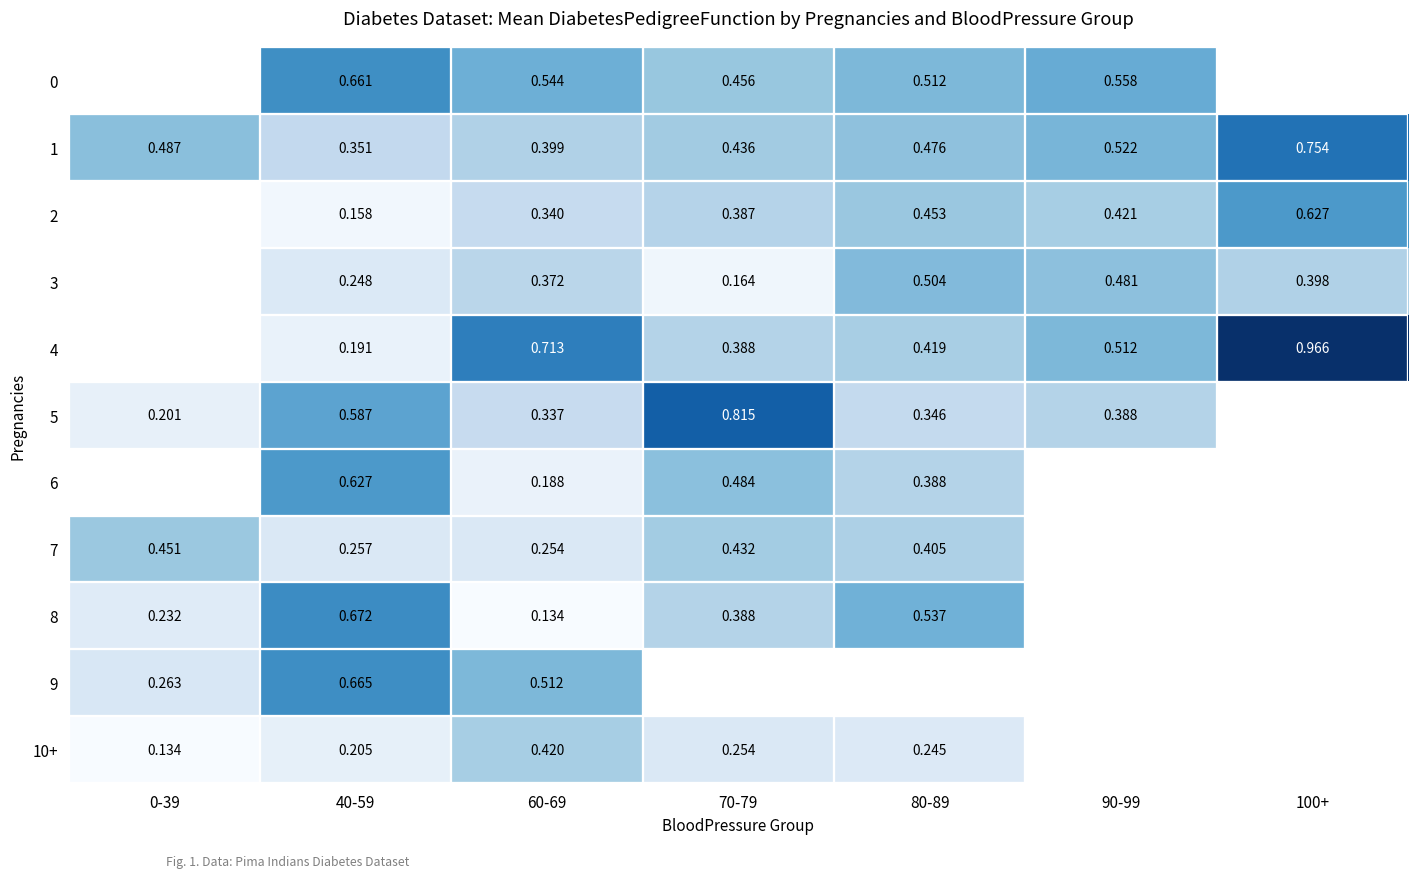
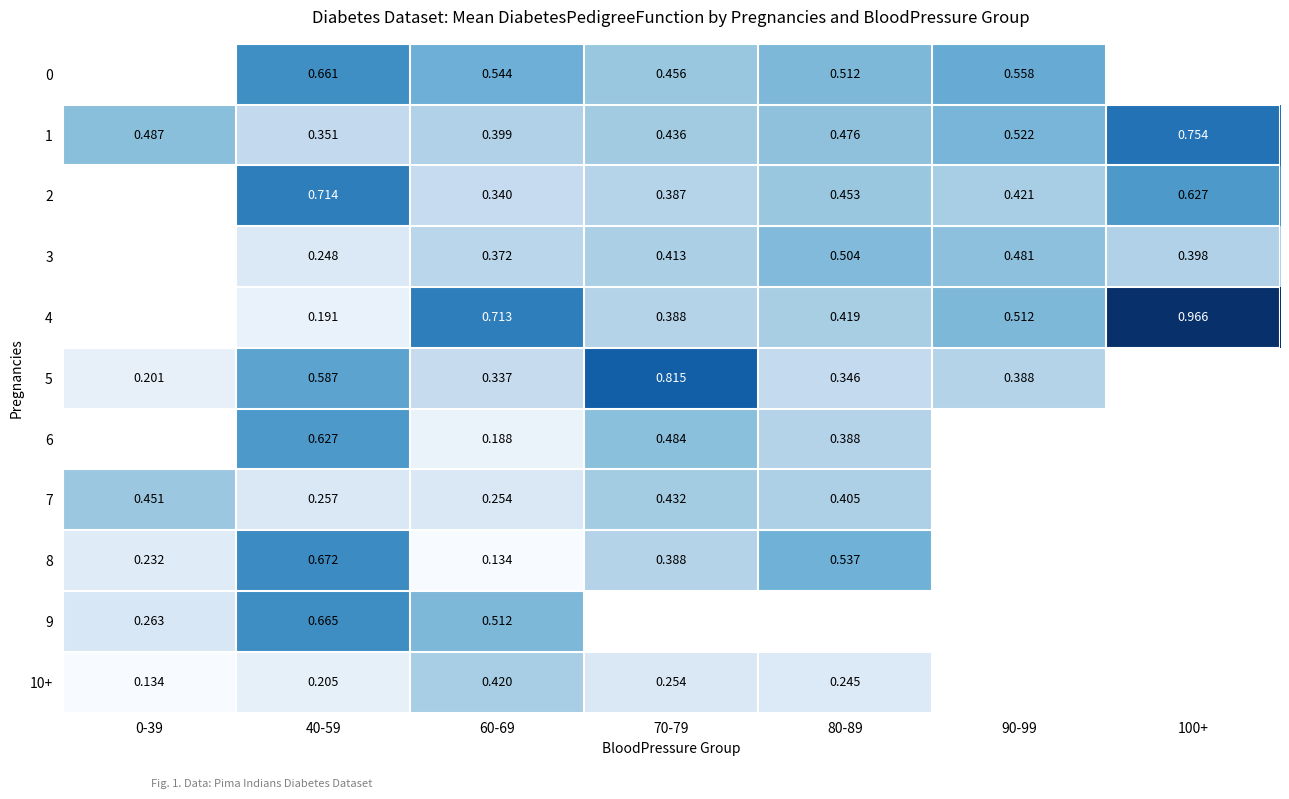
2, 40-59: 0.158 -> 0.714
3, 70-79: 0.164 -> 0.413
